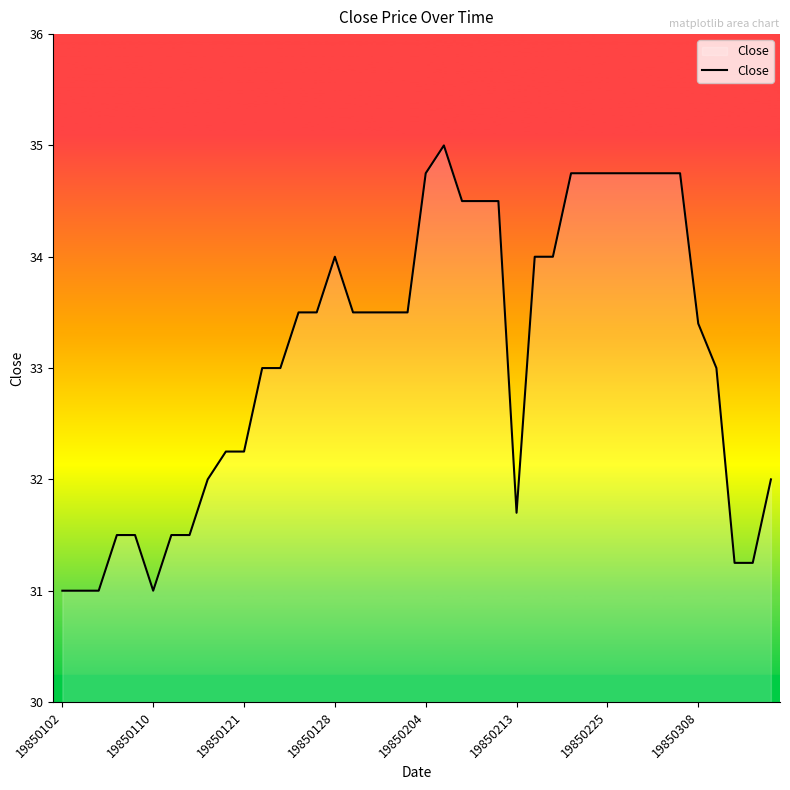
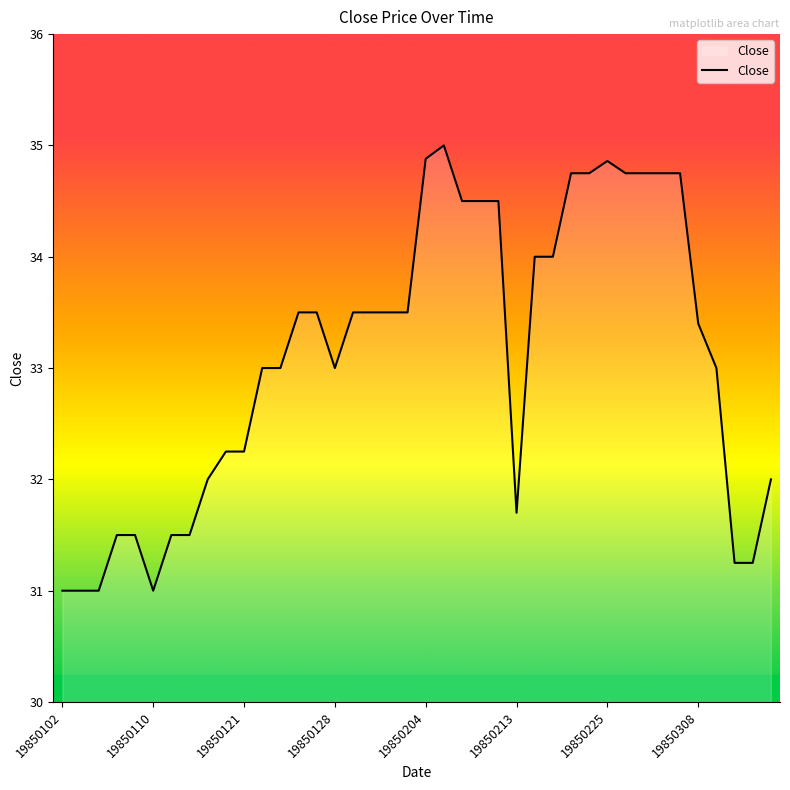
19850128: 34 -> 33
19850204: 34.75 -> 34.88
19850225: 34.75 -> 34.86
